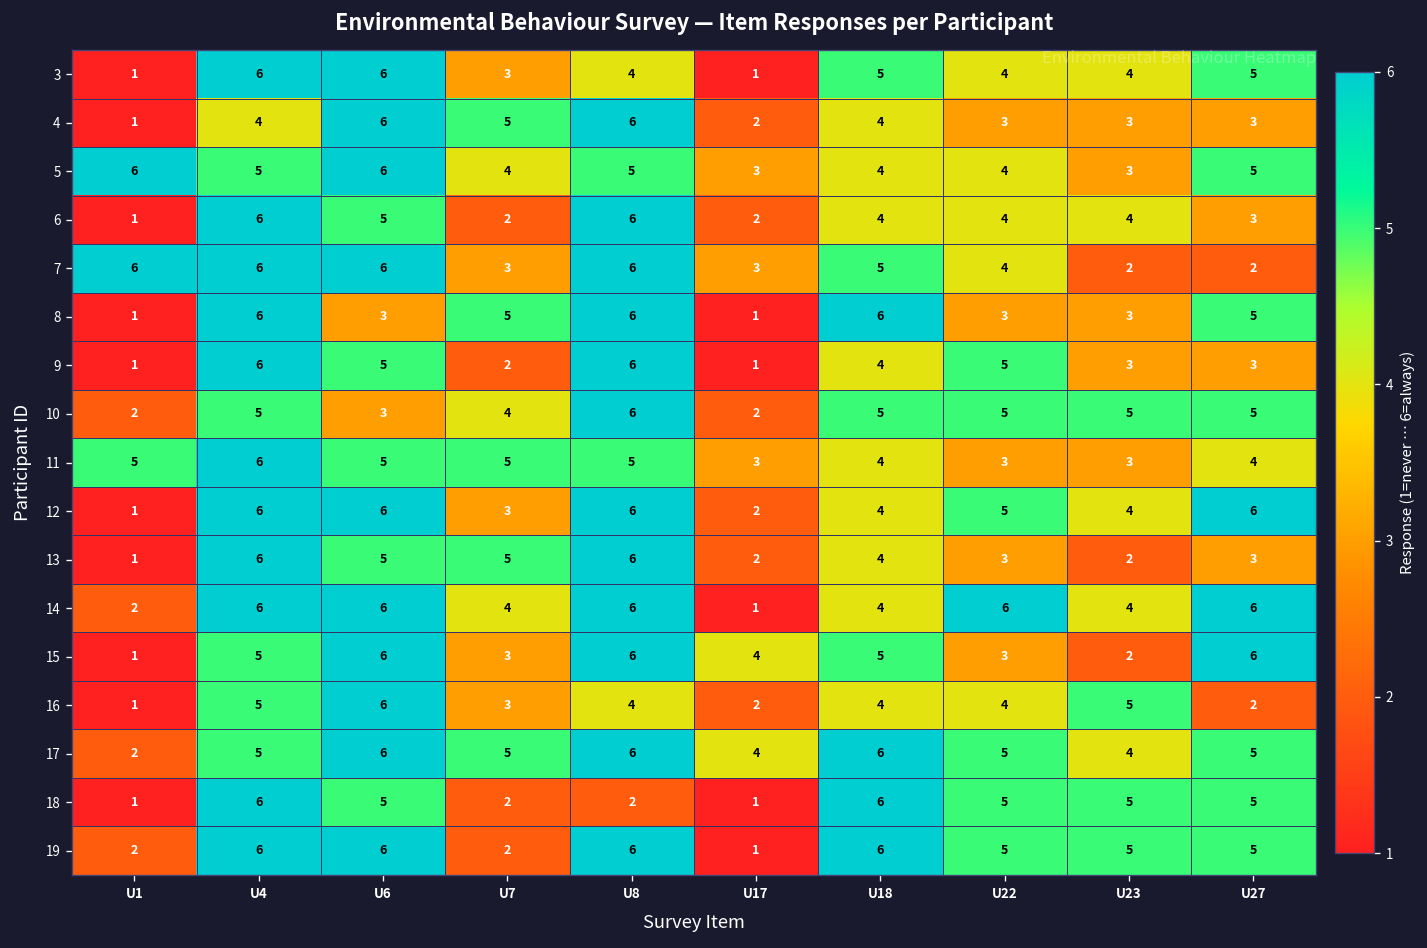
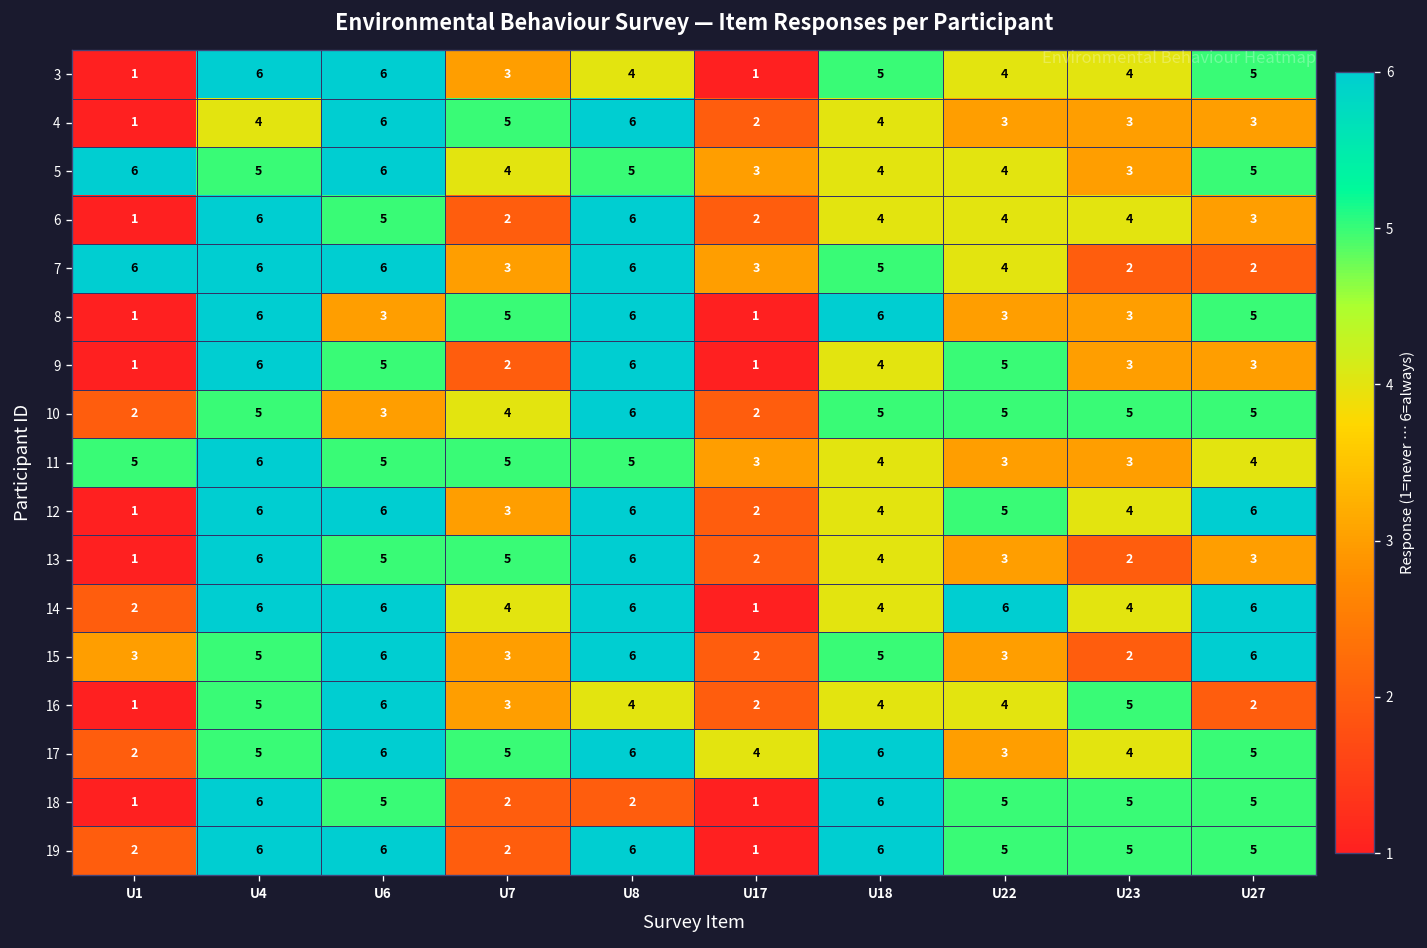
15, U1: 1 -> 3
15, U17: 4 -> 2
17, U22: 5 -> 3
